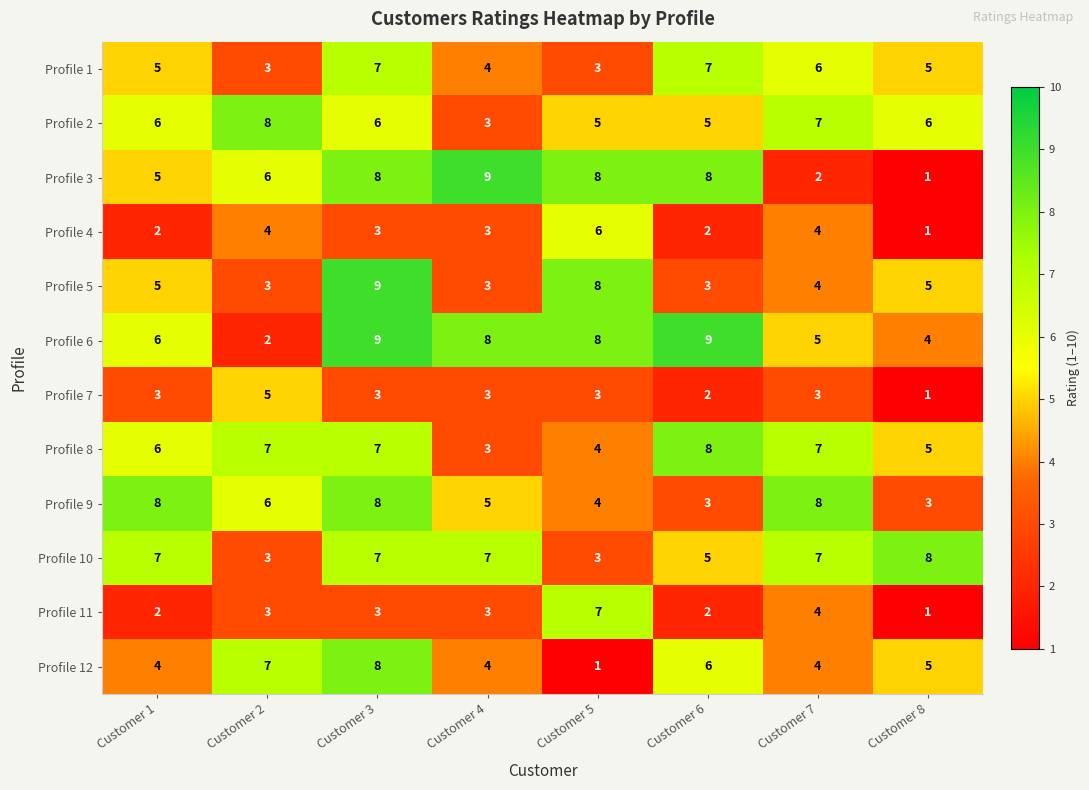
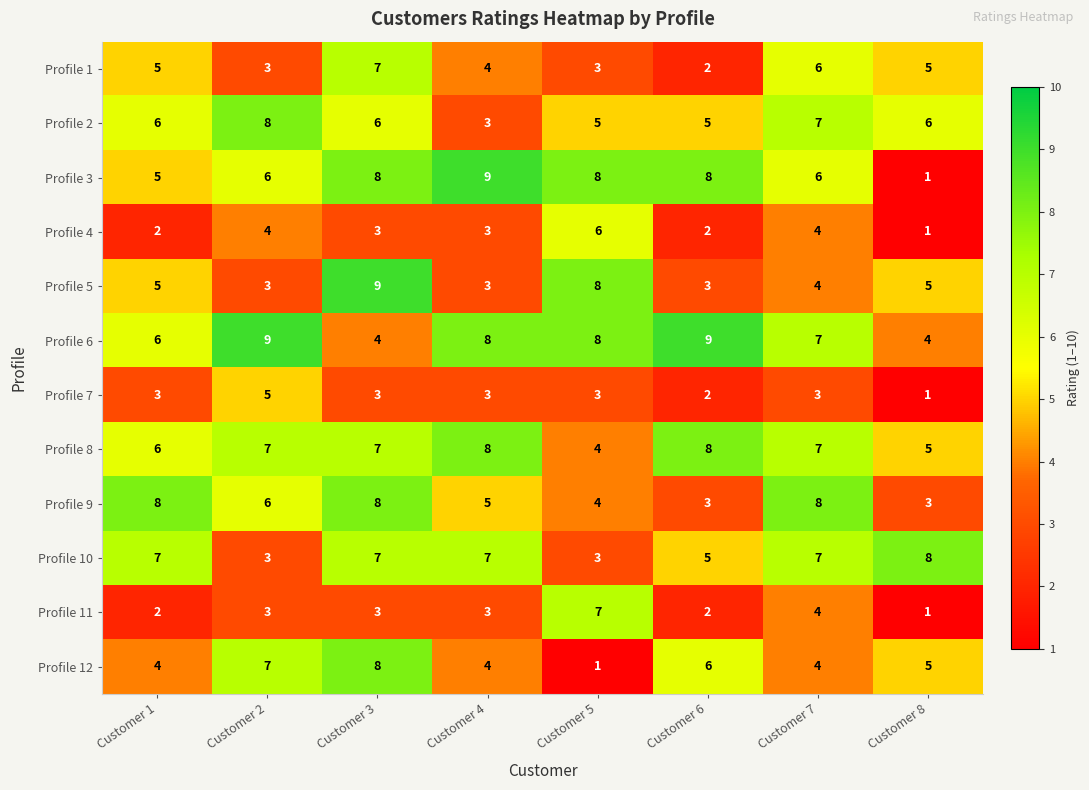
Profile 1, Customer 6: 7 -> 2
Profile 3, Customer 7: 2 -> 6
Profile 6, Customer 2: 2 -> 9
Profile 6, Customer 3: 9 -> 4
Profile 6, Customer 7: 5 -> 7
Profile 8, Customer 4: 3 -> 8
